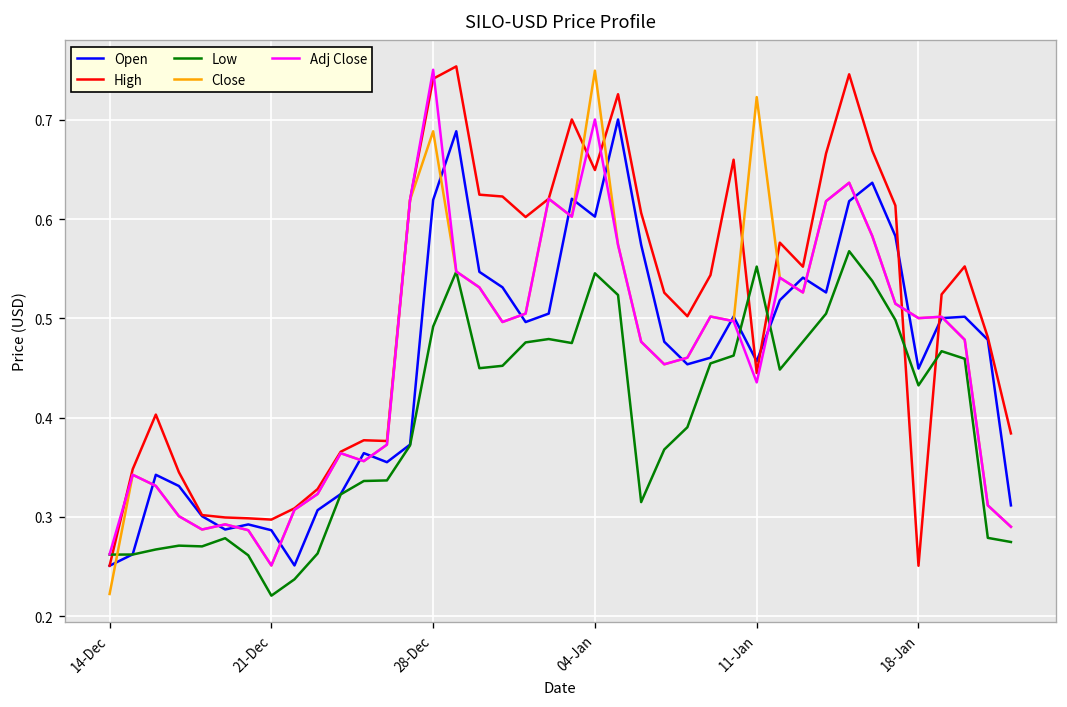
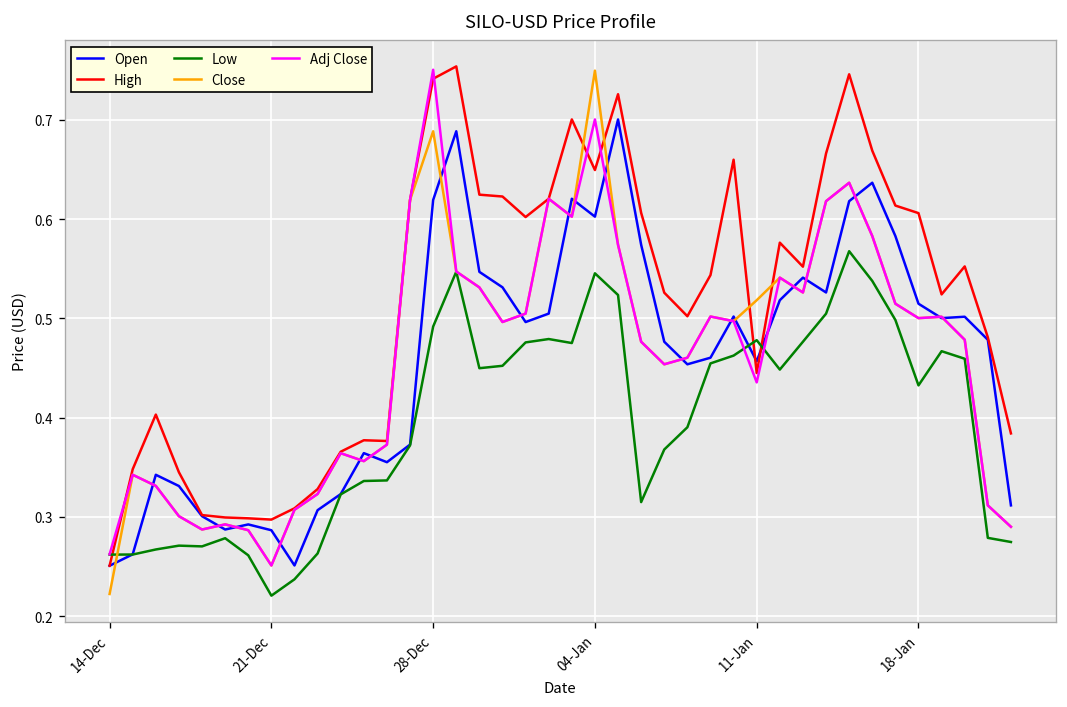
Low, 11-Jan: 0.55 -> 0.48
Close, 11-Jan: 0.72 -> 0.52
Open, 18-Jan: 0.45 -> 0.51
High, 18-Jan: 0.25 -> 0.61
